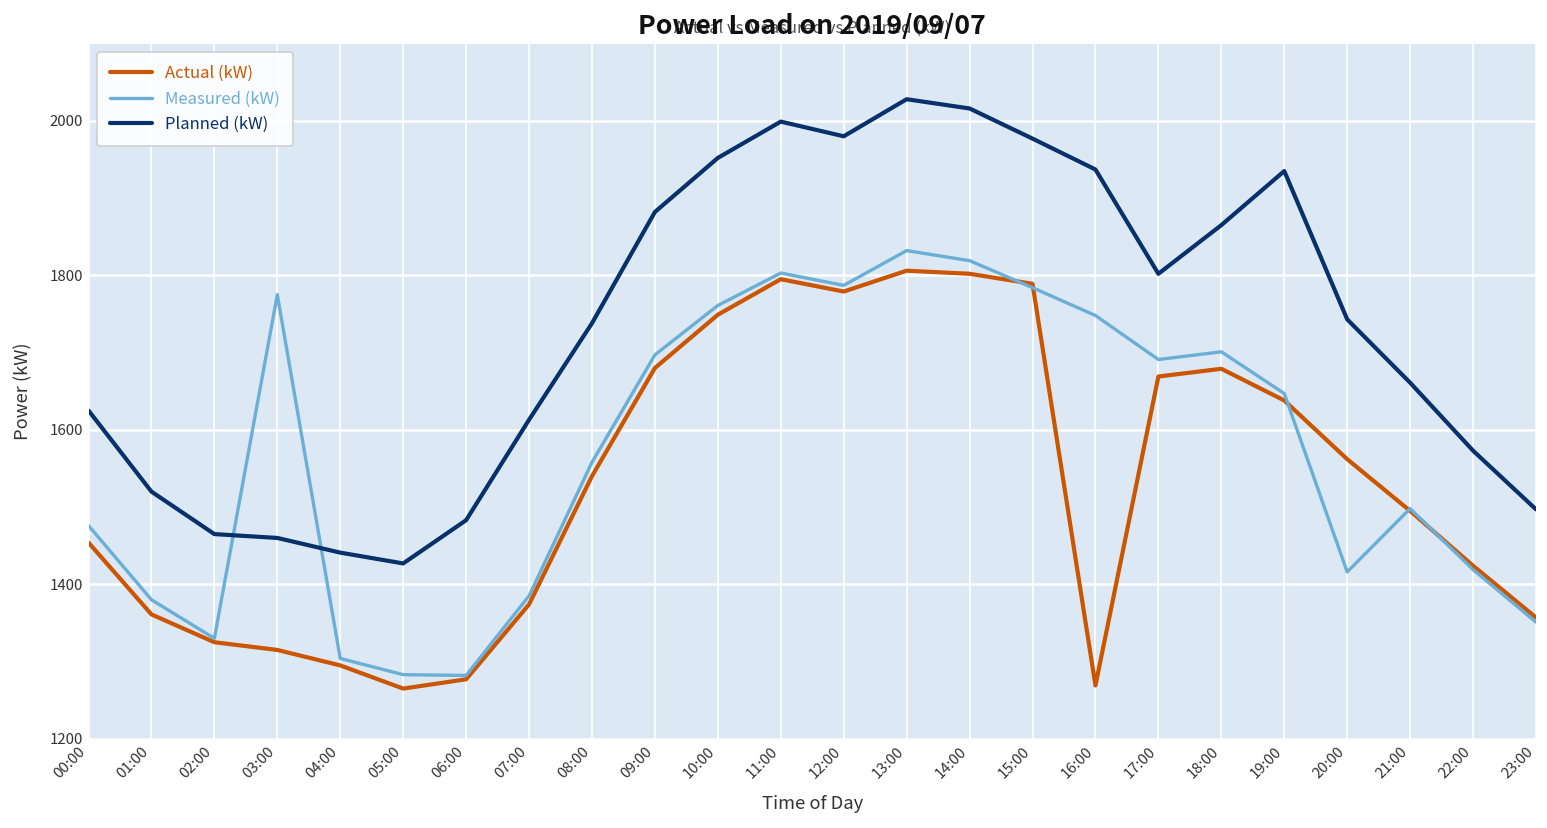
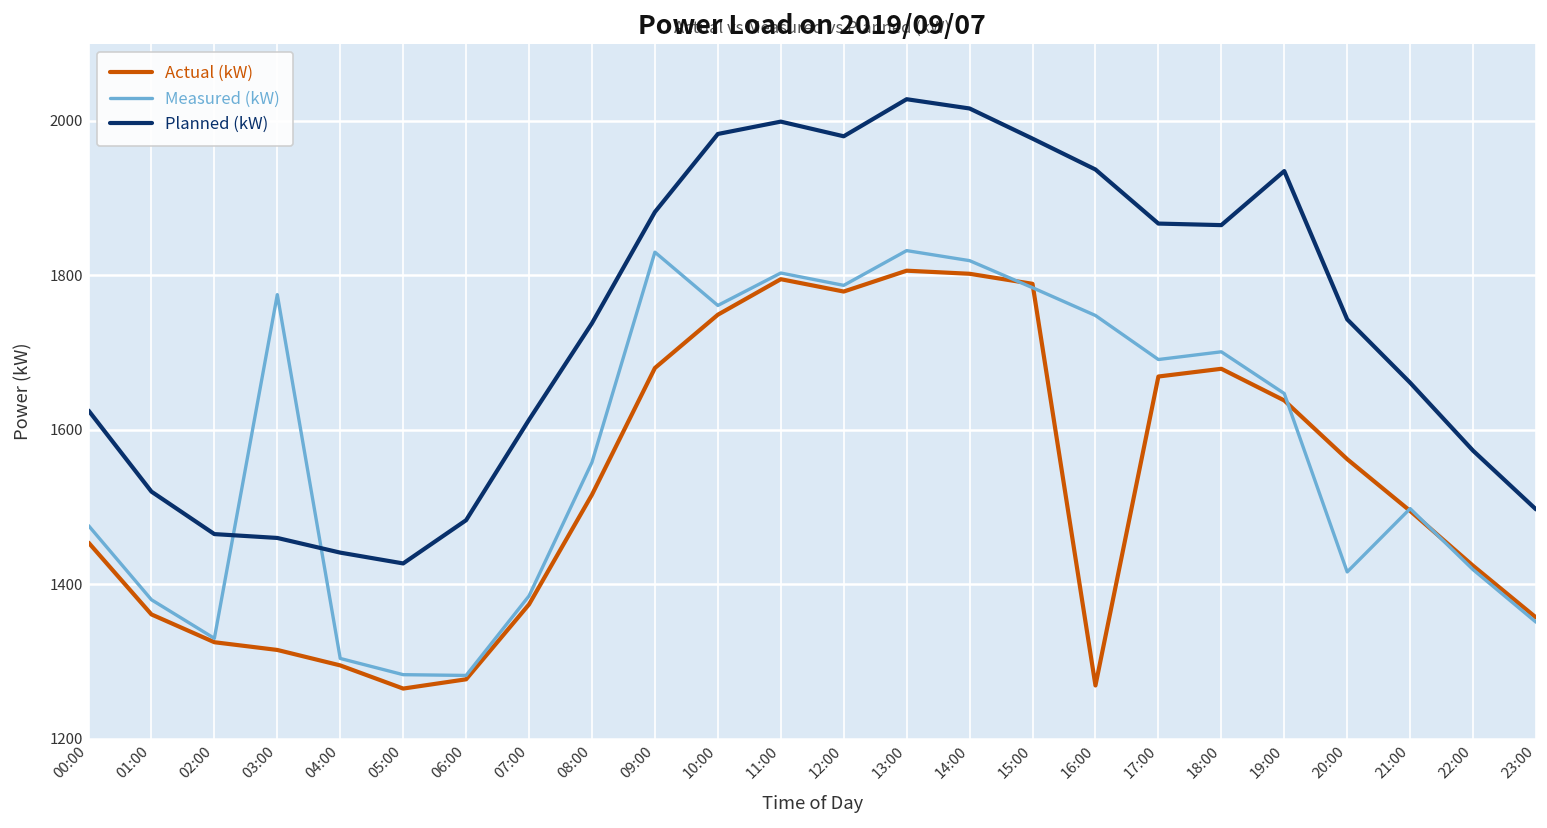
Actual (kW), 08:00: 1540 -> 1520
Measured (kW), 09:00: 1700 -> 1830
Planned (kW), 10:00: 1950 -> 1980
Planned (kW), 17:00: 1800 -> 1870
